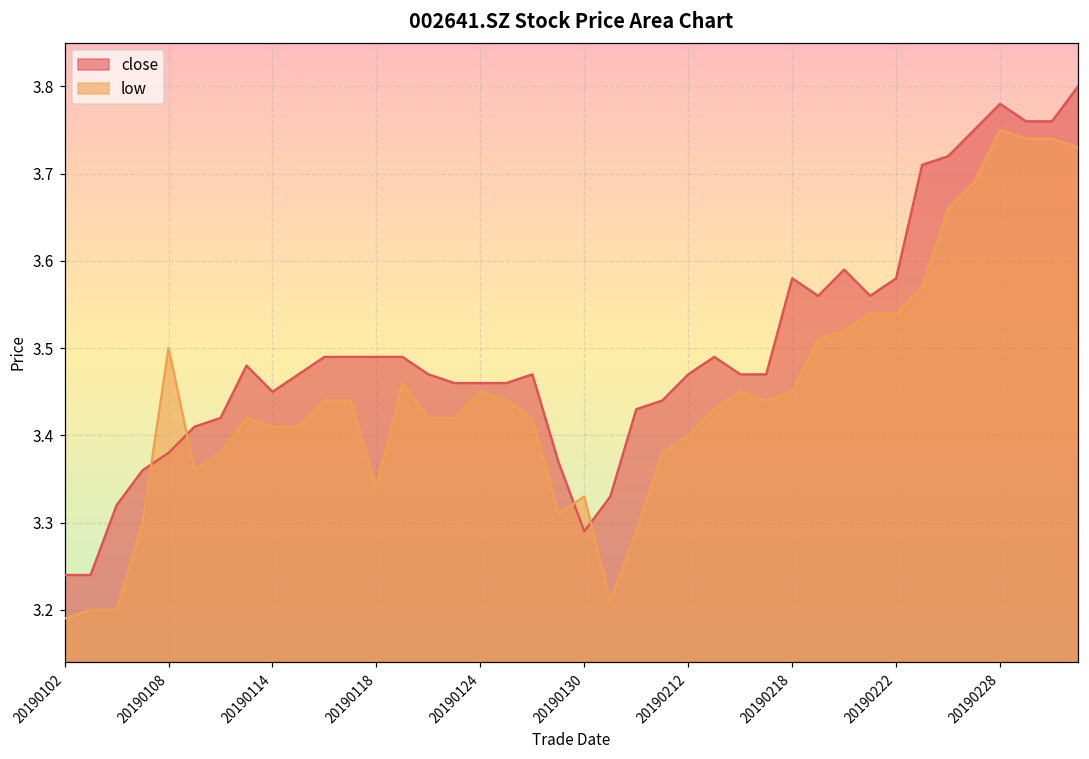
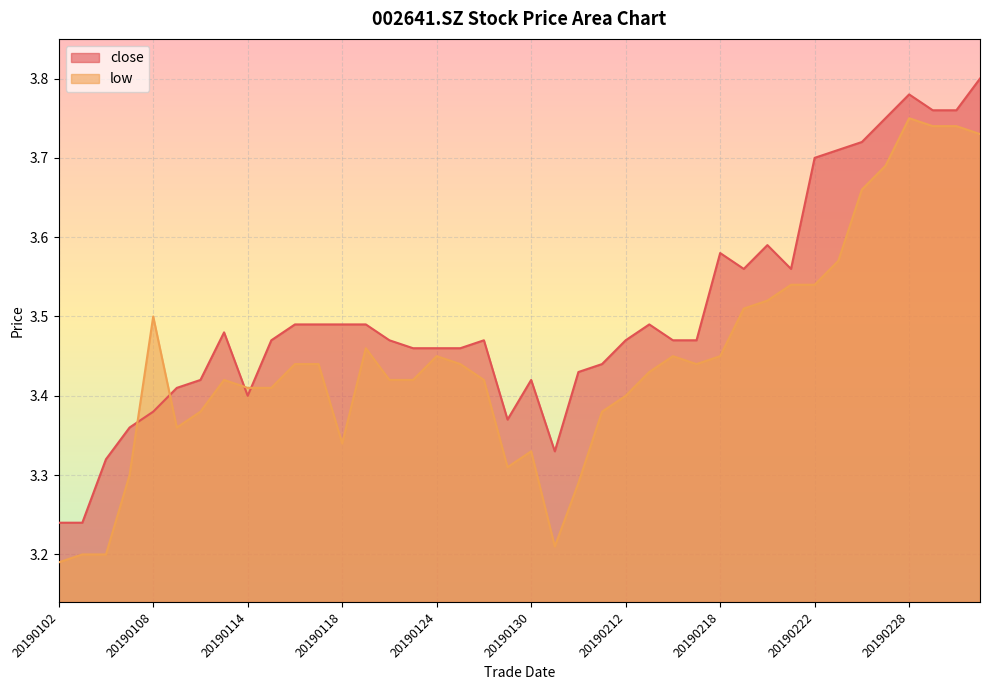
close, 20190114: 3.45 -> 3.40
close, 20190130: 3.29 -> 3.42
close, 20190222: 3.58 -> 3.70
